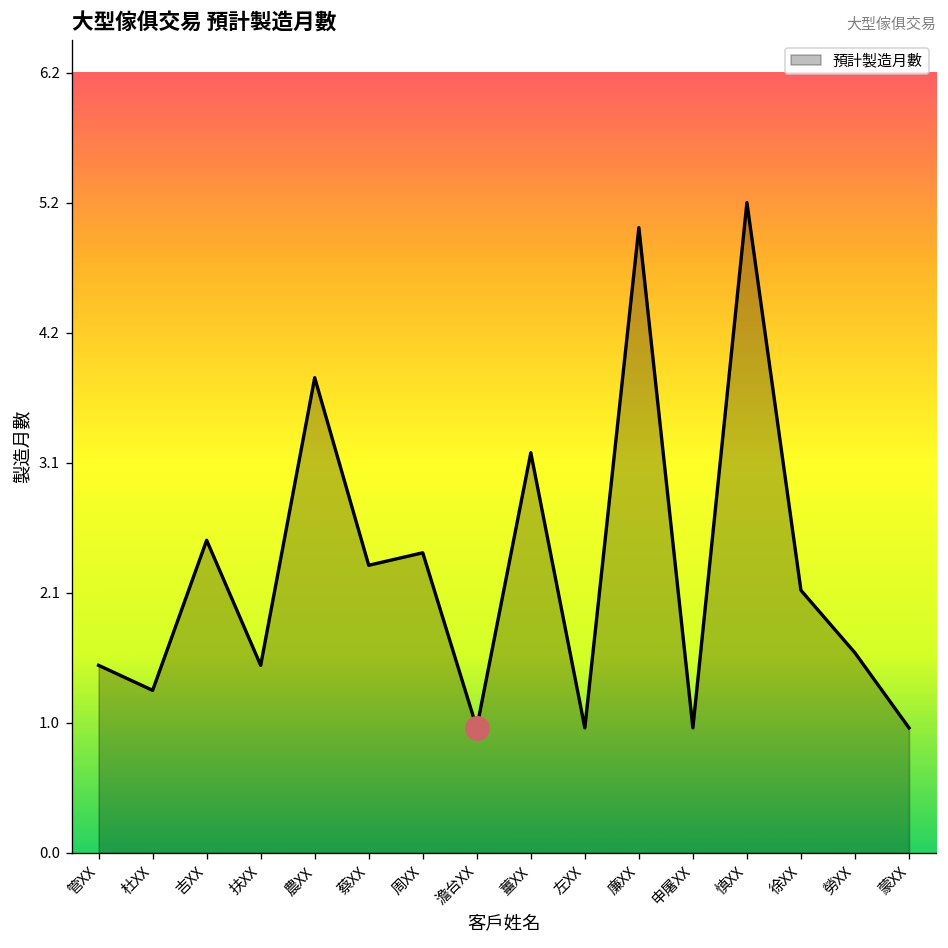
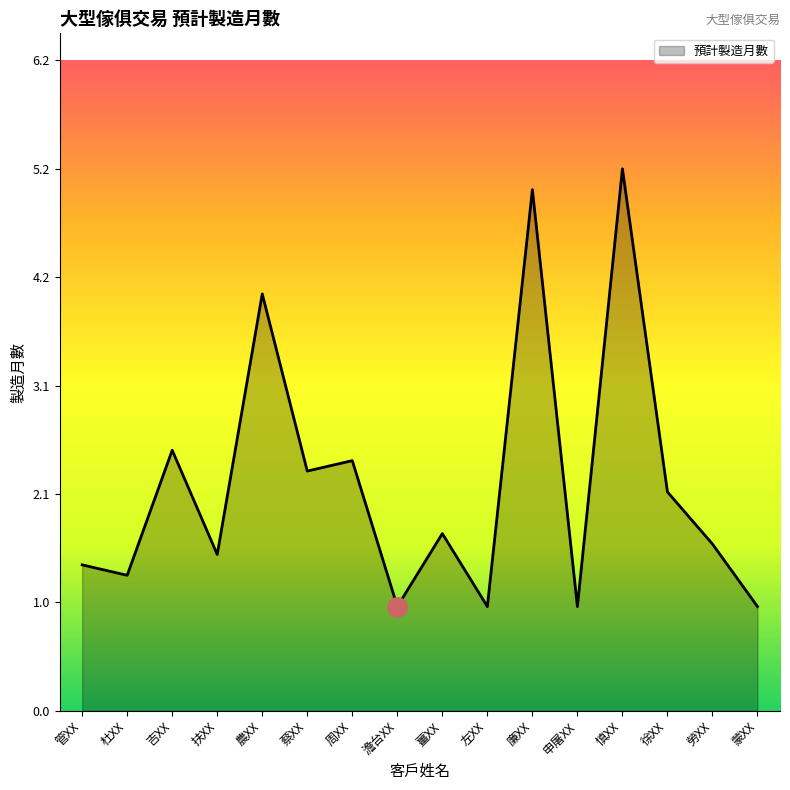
預計製造月數, 管XX: 1.5 -> 1.4
預計製造月數, 農XX: 3.8 -> 4.0
預計製造月數, 薑XX: 3.2 -> 1.7
